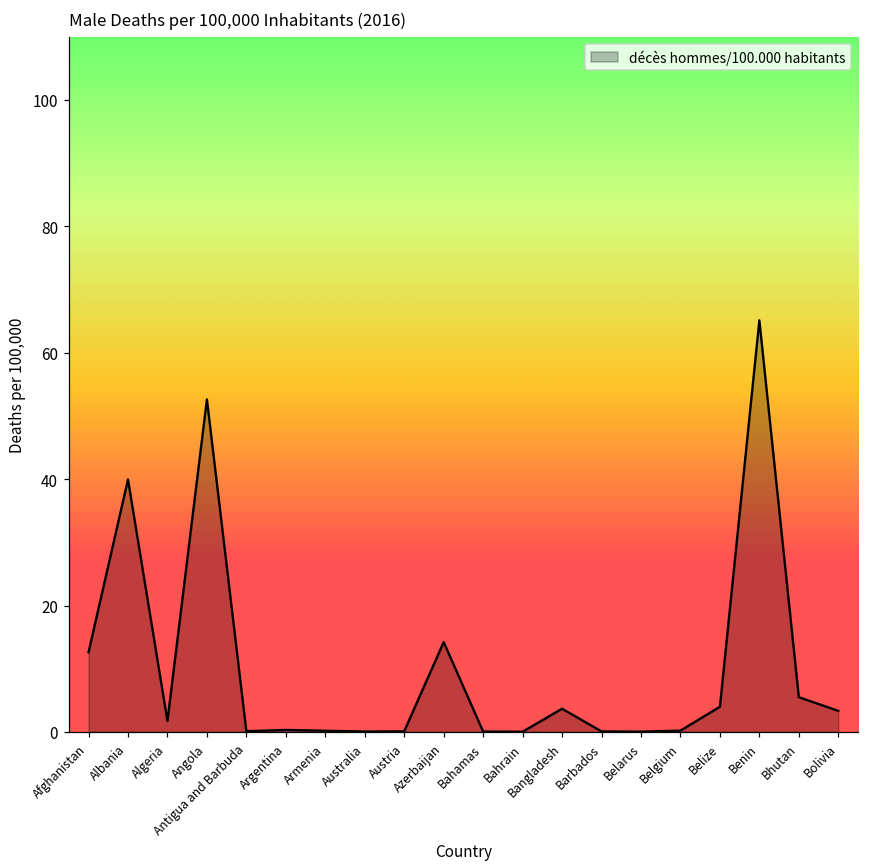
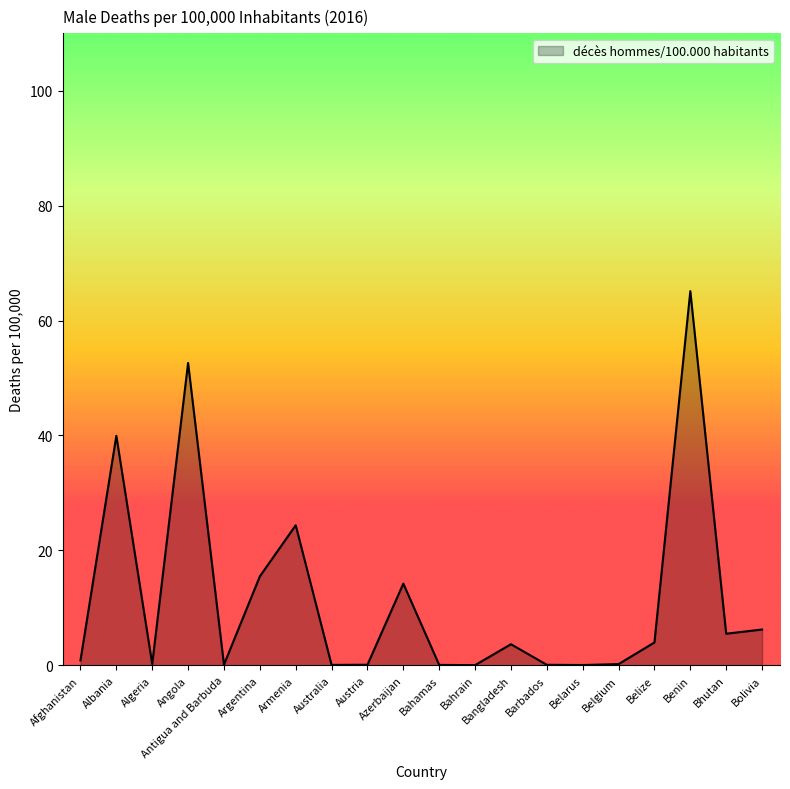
Afghanistan: 13 -> 1
Algeria: 2 -> 0
Argentina: 0 -> 15
Armenia: 0 -> 24
Bolivia: 3 -> 6
